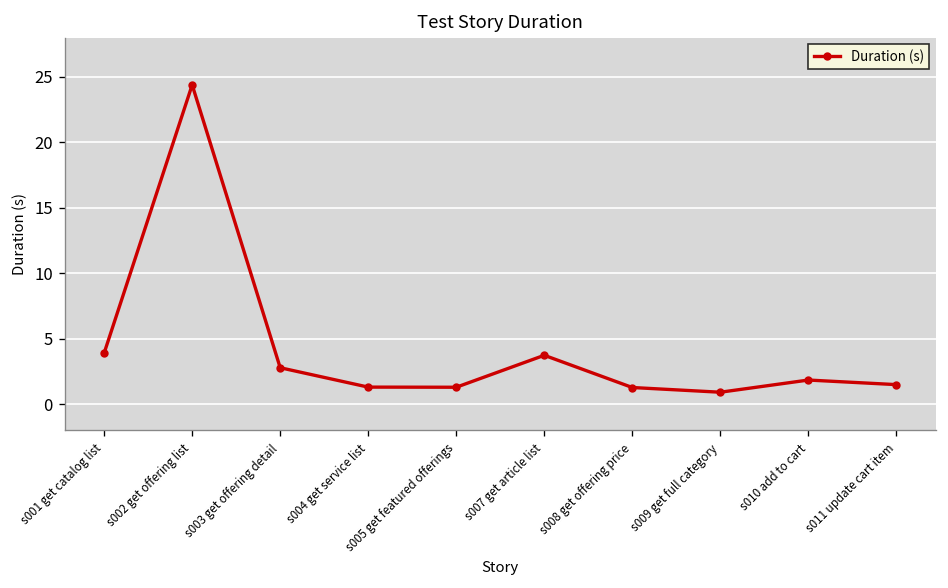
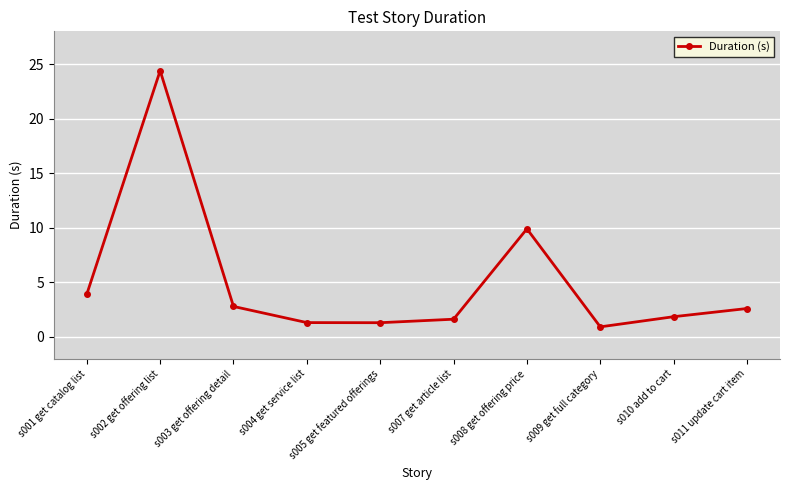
s007 get article list: 3.7 -> 1.6
s008 get offering price: 1.3 -> 9.9
s011 update cart item: 1.5 -> 2.6
